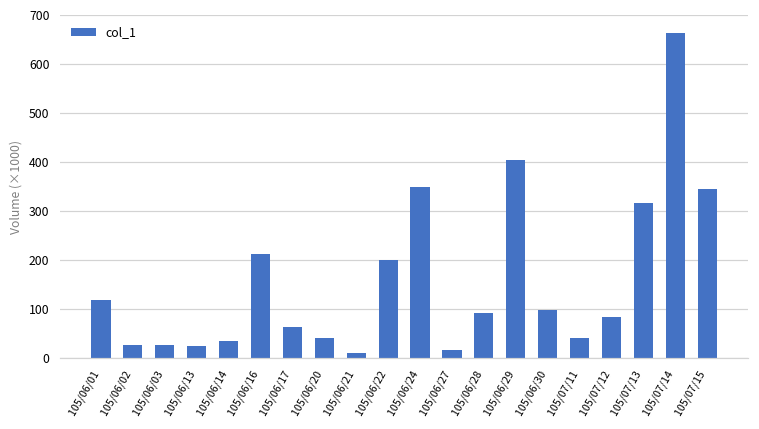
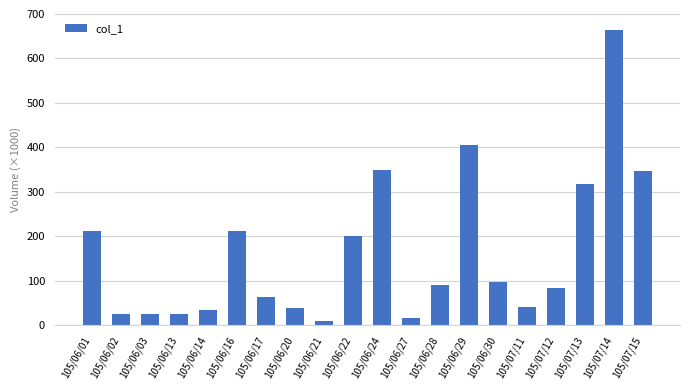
105/06/01: 120 -> 210
